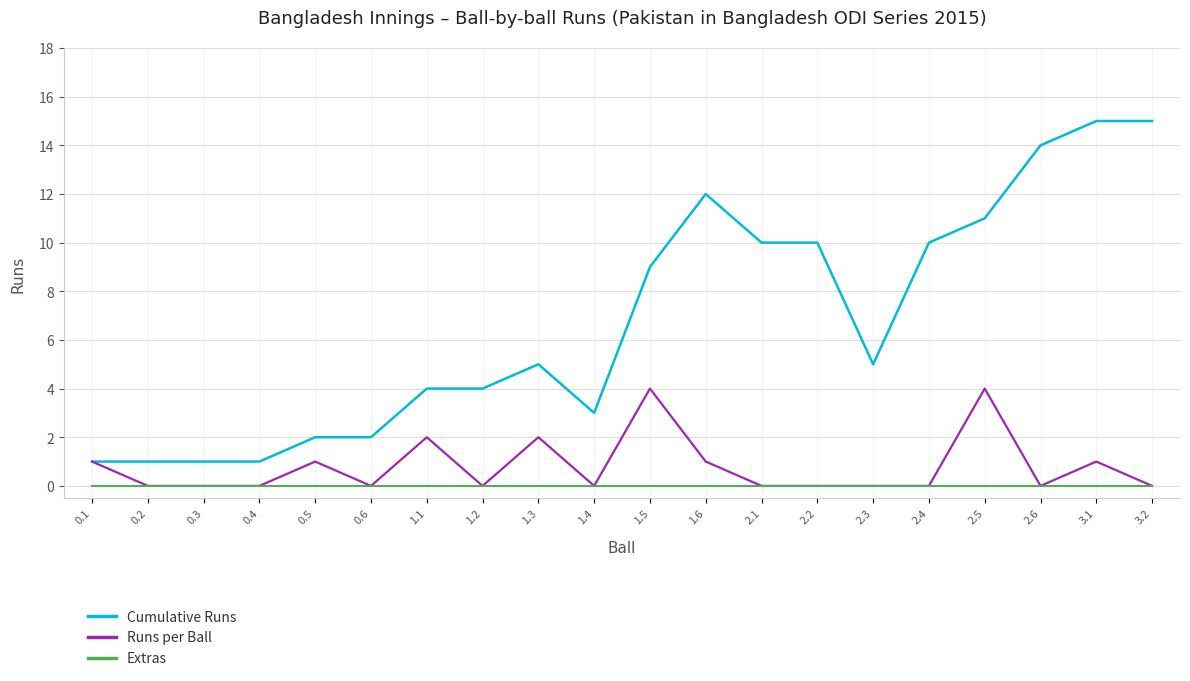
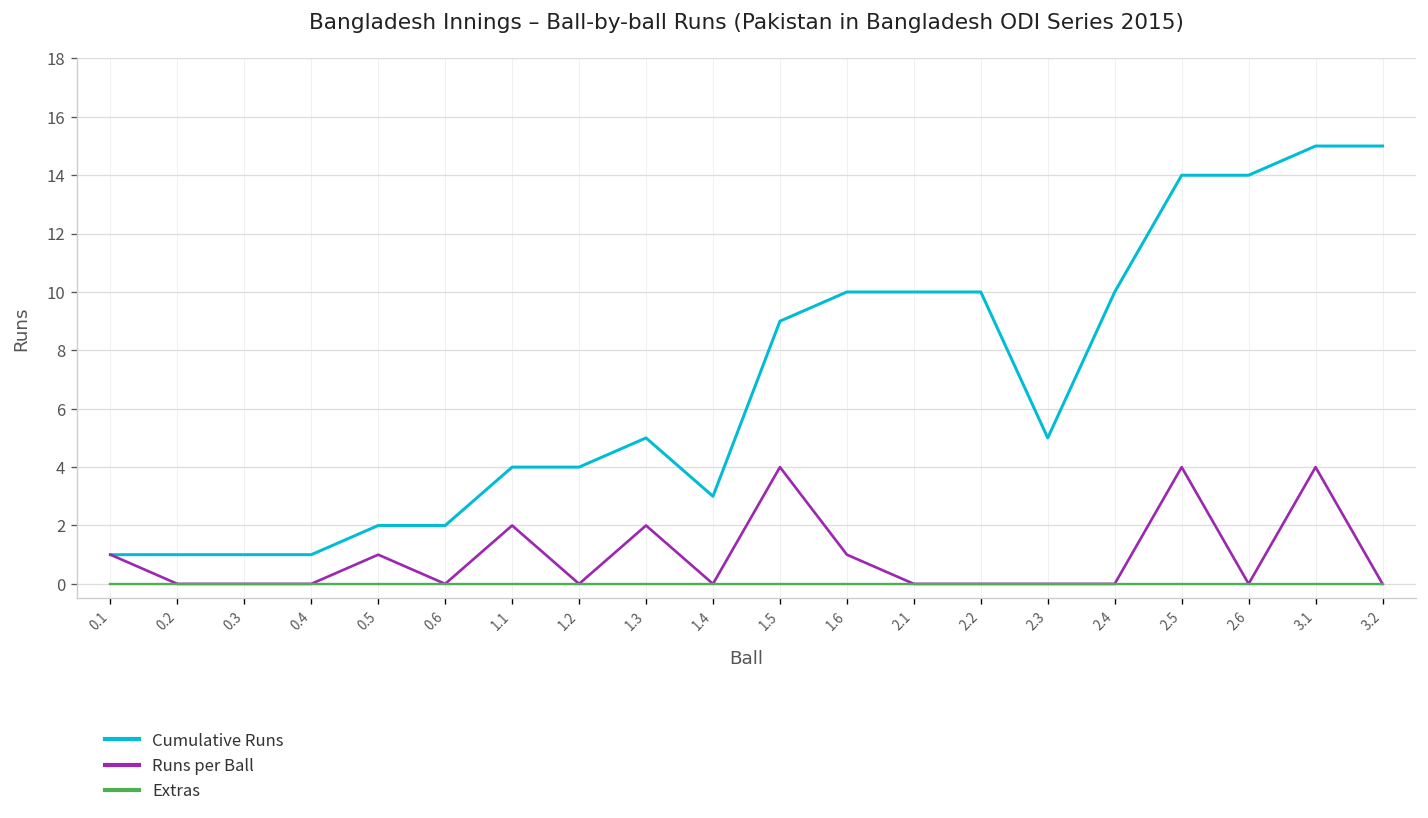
Cumulative Runs, 1.6: 12 -> 10
Cumulative Runs, 2.5: 11 -> 14
Runs per Ball, 3.1: 1 -> 4
